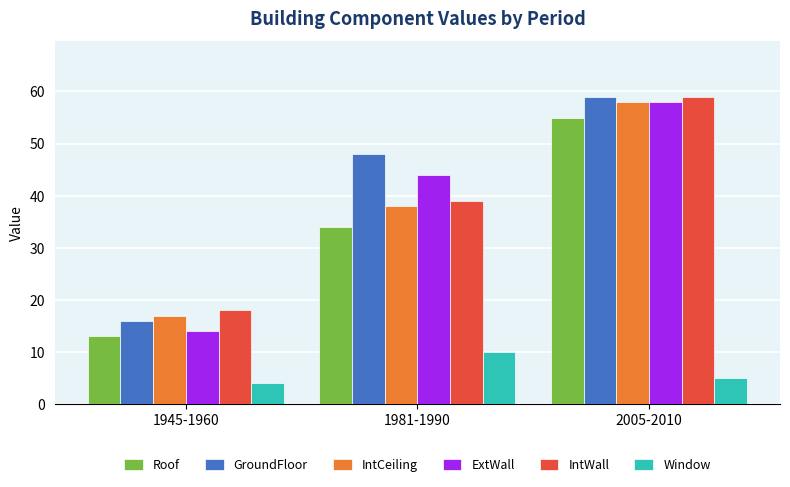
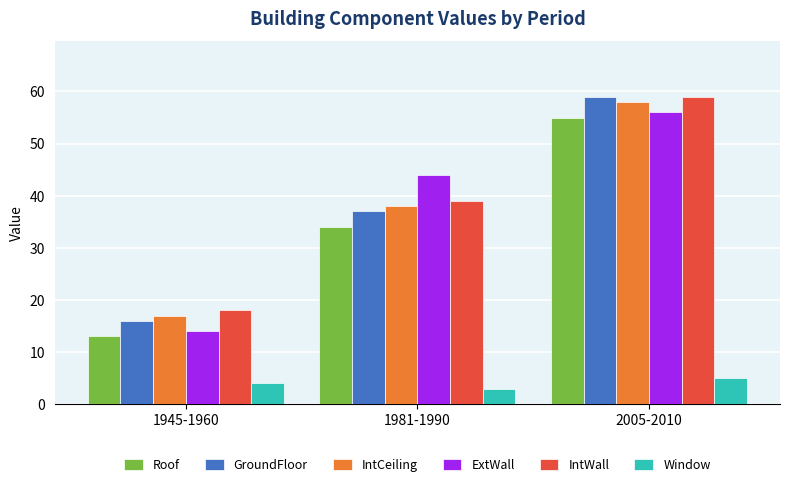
GroundFloor, 1981-1990: 48 -> 37
Window, 1981-1990: 10 -> 3
ExtWall, 2005-2010: 58 -> 56
